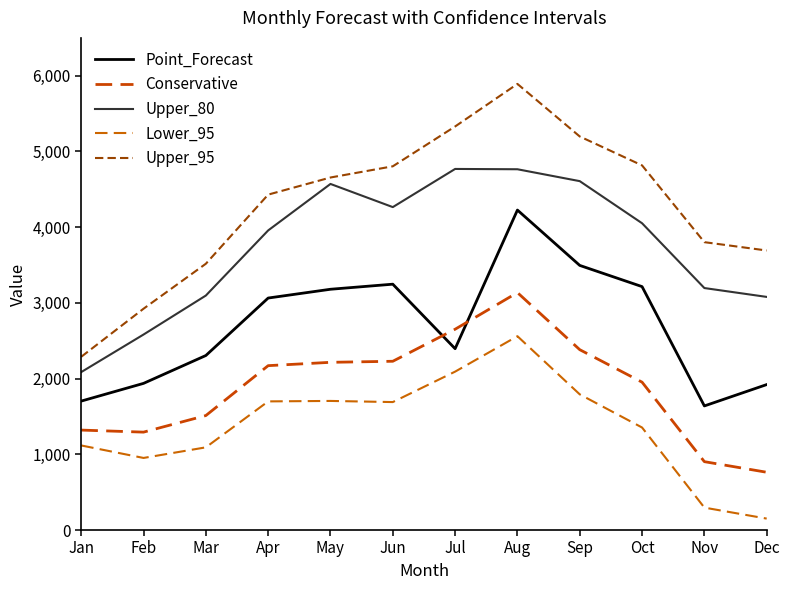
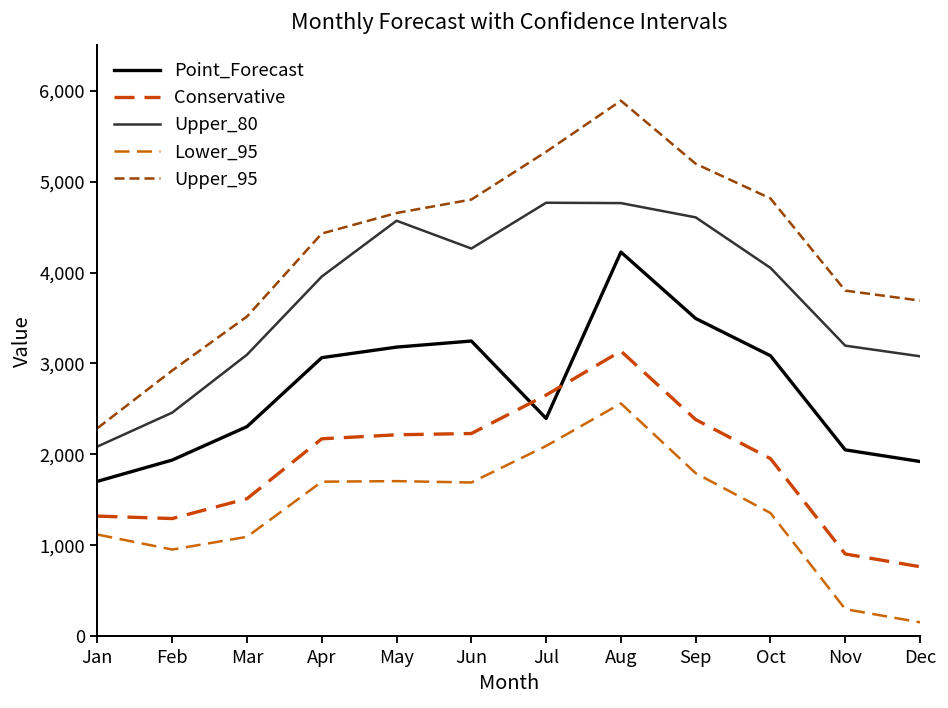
Upper_80, Feb: 2,600 -> 2,500
Point_Forecast, Oct: 3,200 -> 3,100
Point_Forecast, Nov: 1,600 -> 2,000
